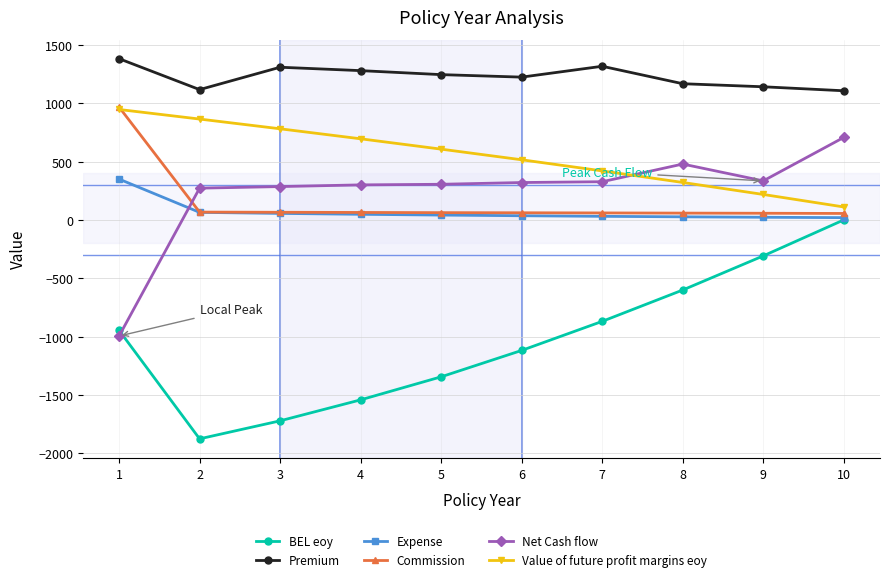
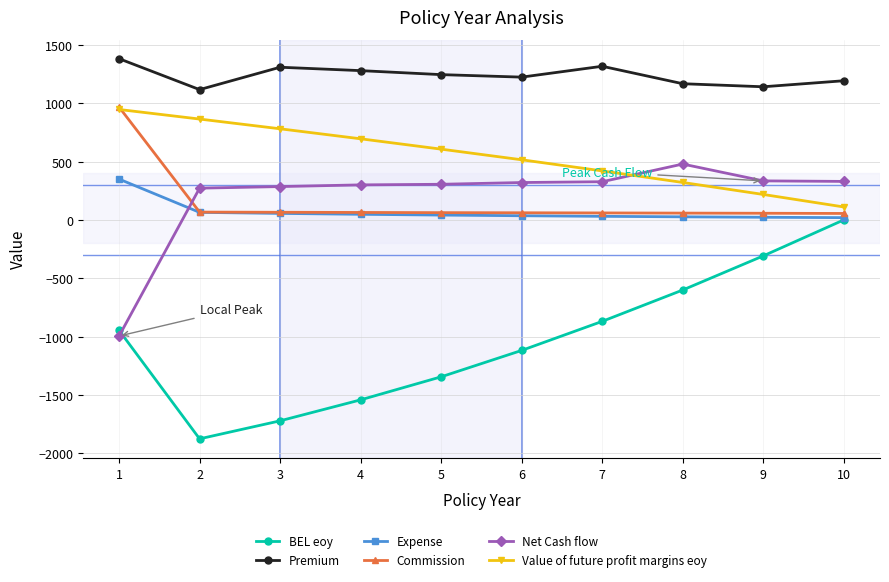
Premium, 10: 1110 -> 1190
Net Cash flow, 10: 710 -> 330
